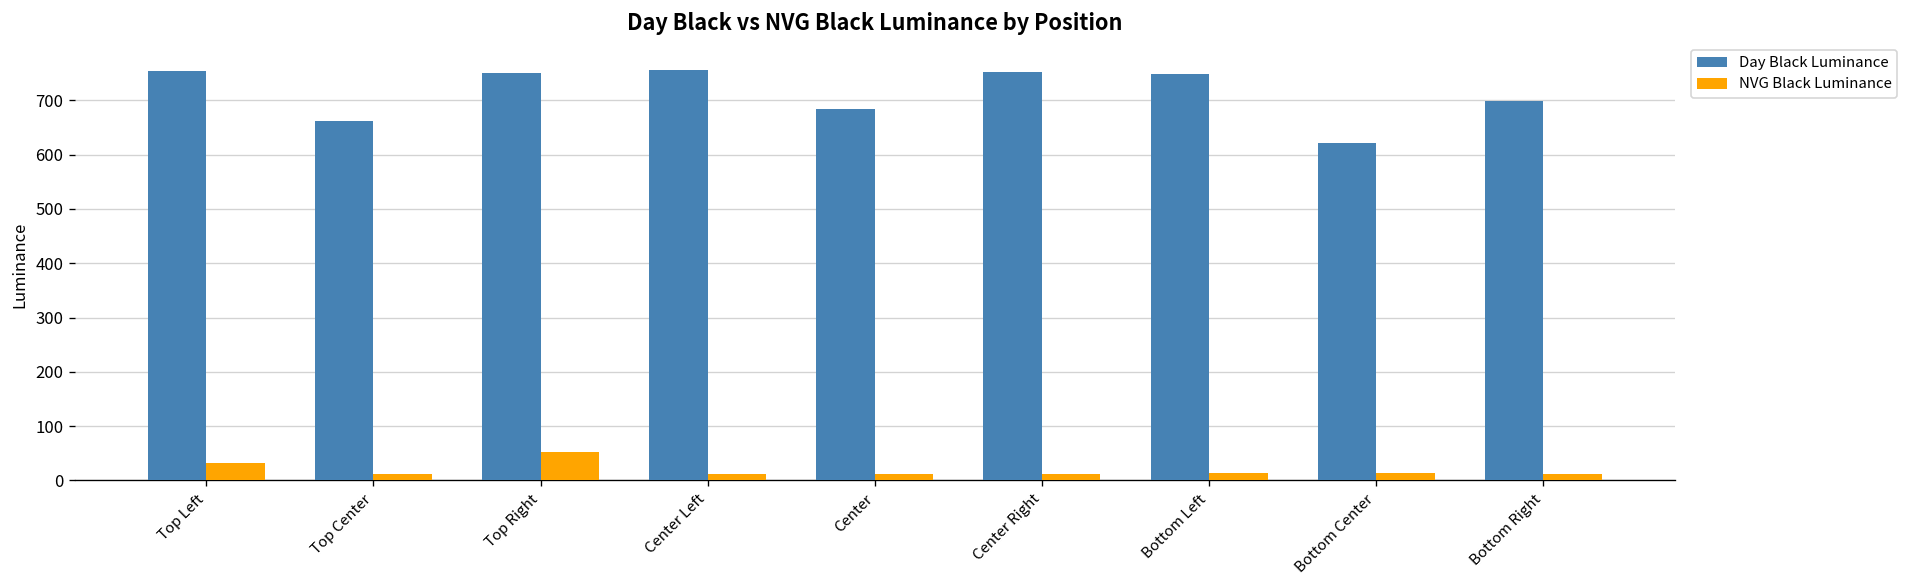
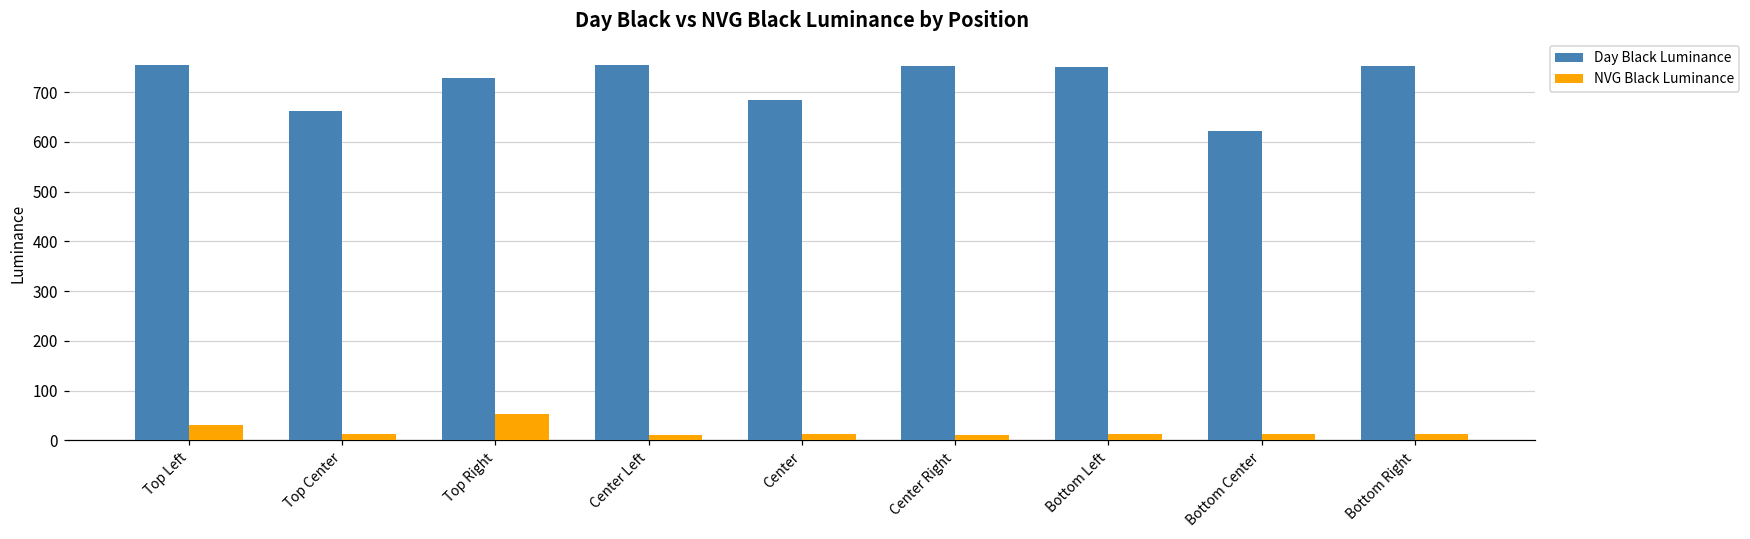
Day Black Luminance, Top Right: 750 -> 730
Day Black Luminance, Bottom Right: 700 -> 750
